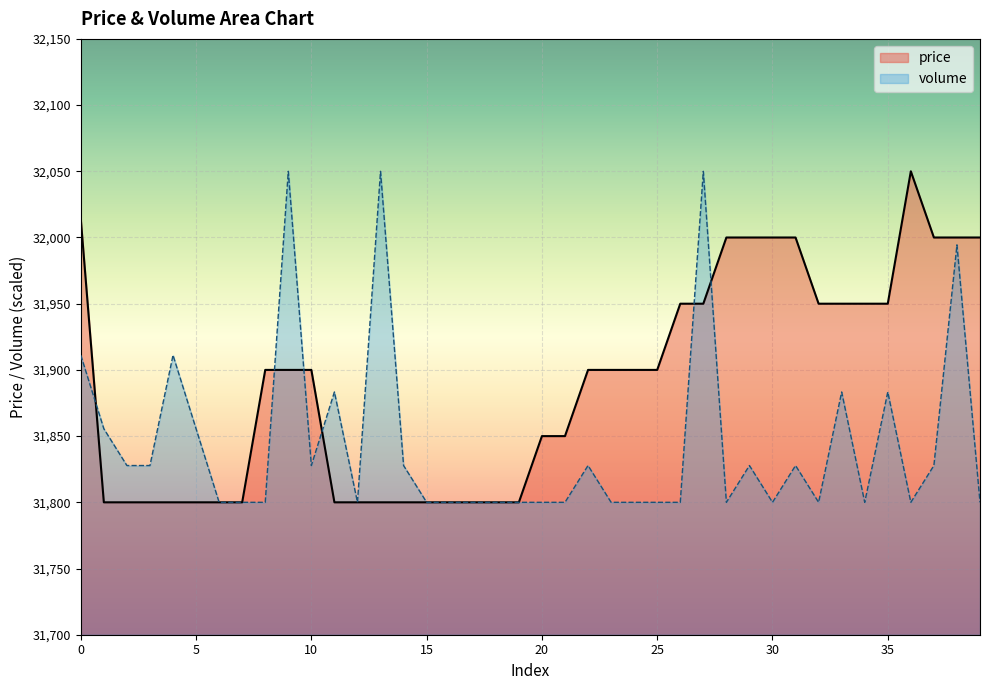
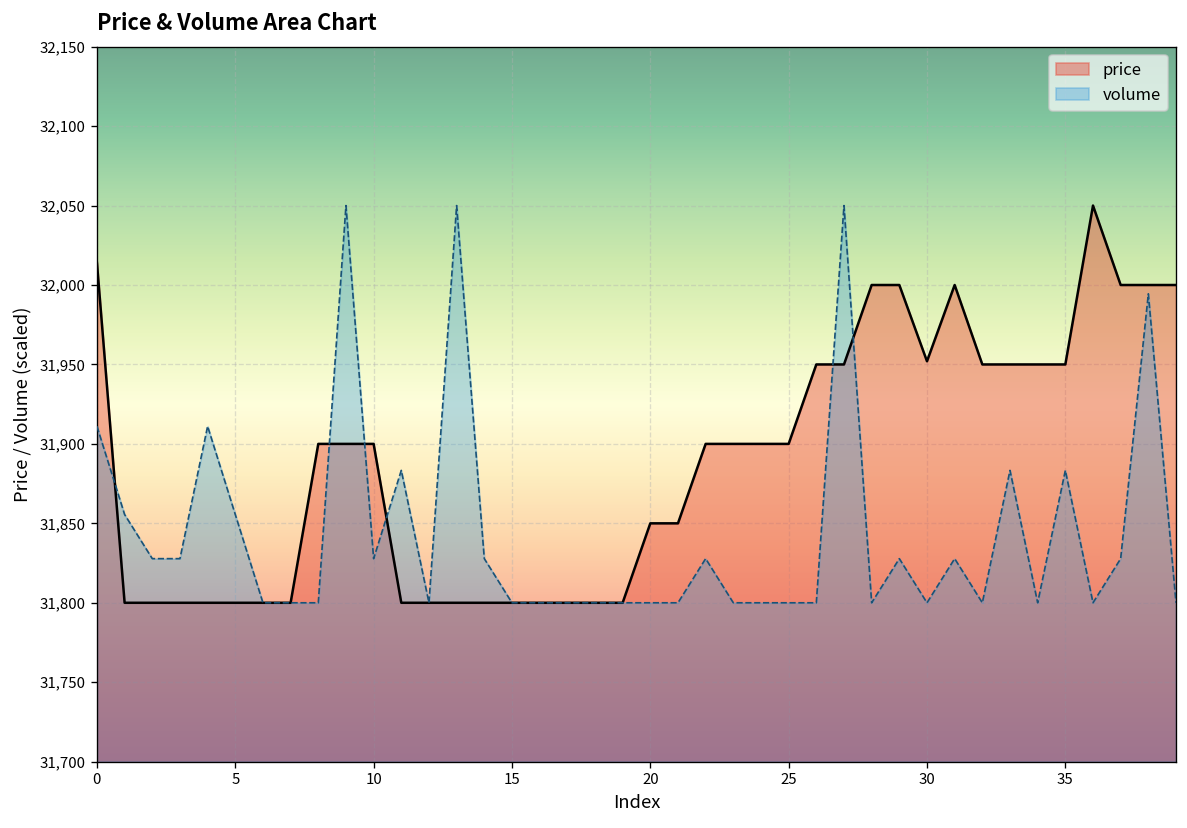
price, 30: 32,000 -> 31,952
